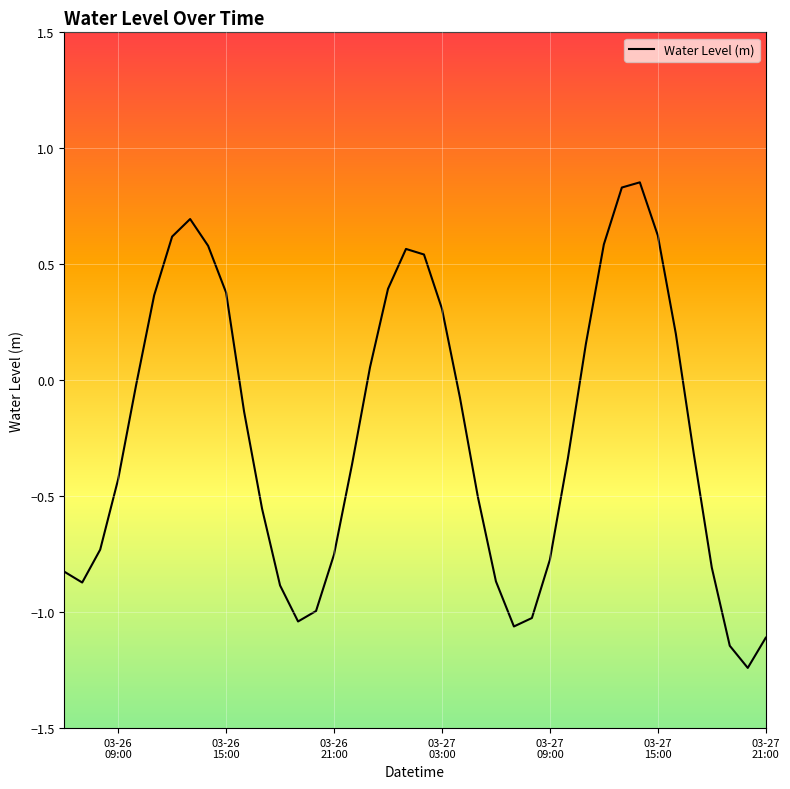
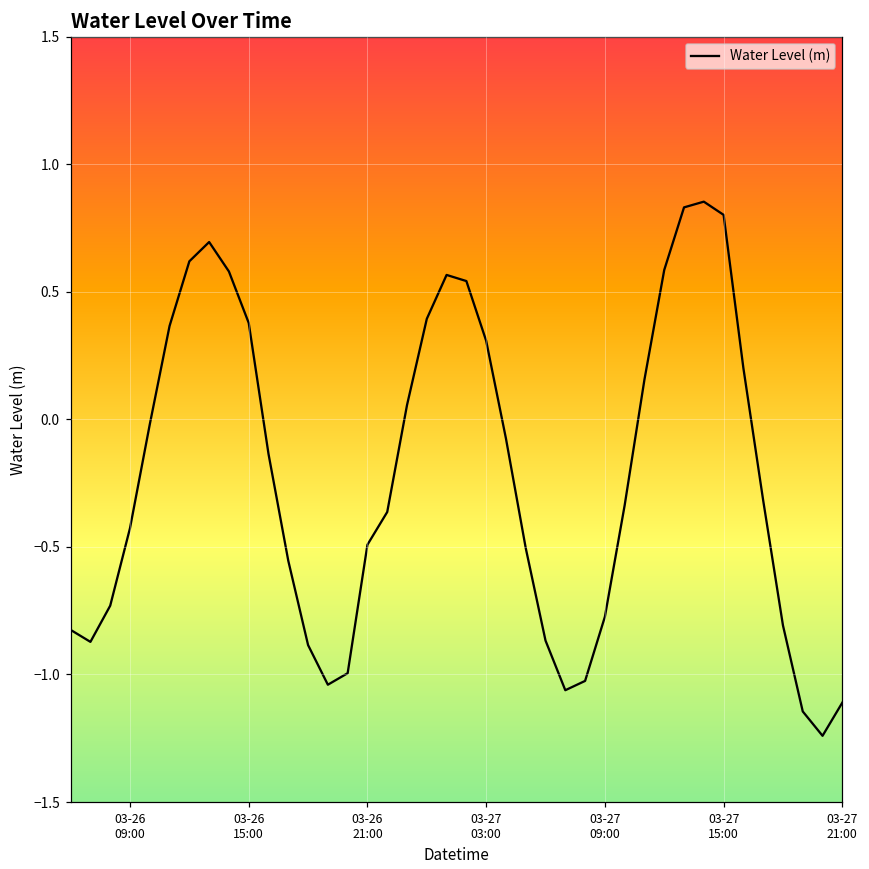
03-26 21:00: -0.75 -> -0.49
03-27 15:00: 0.62 -> 0.80
